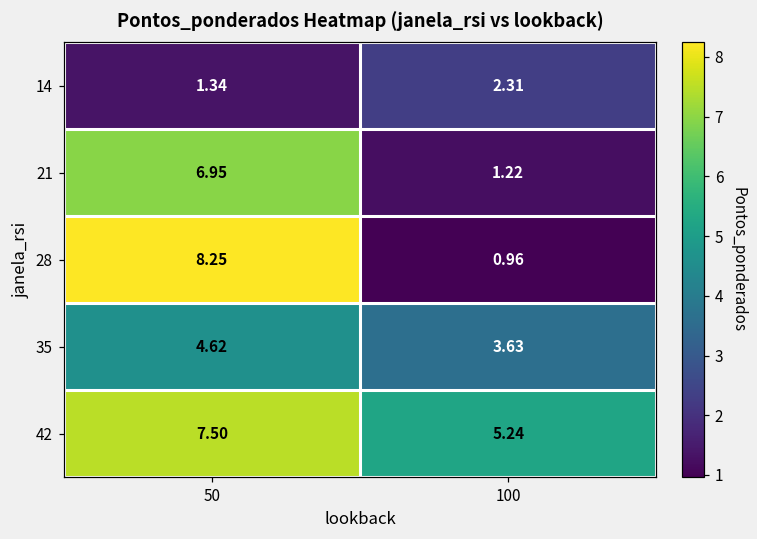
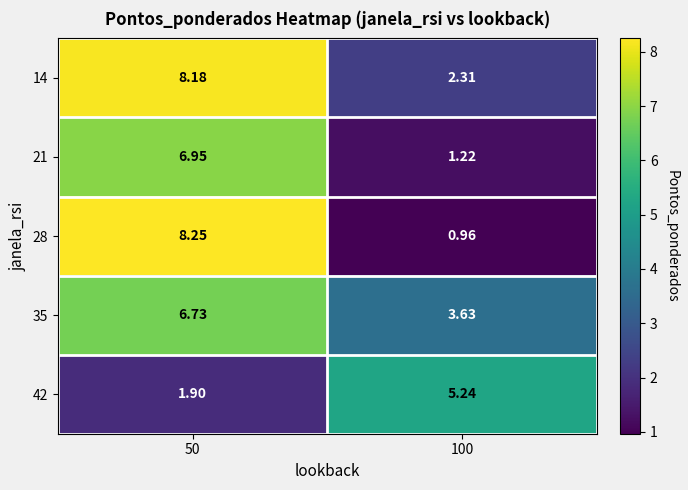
14, 50: 1.34 -> 8.18
35, 50: 4.62 -> 6.73
42, 50: 7.50 -> 1.90
